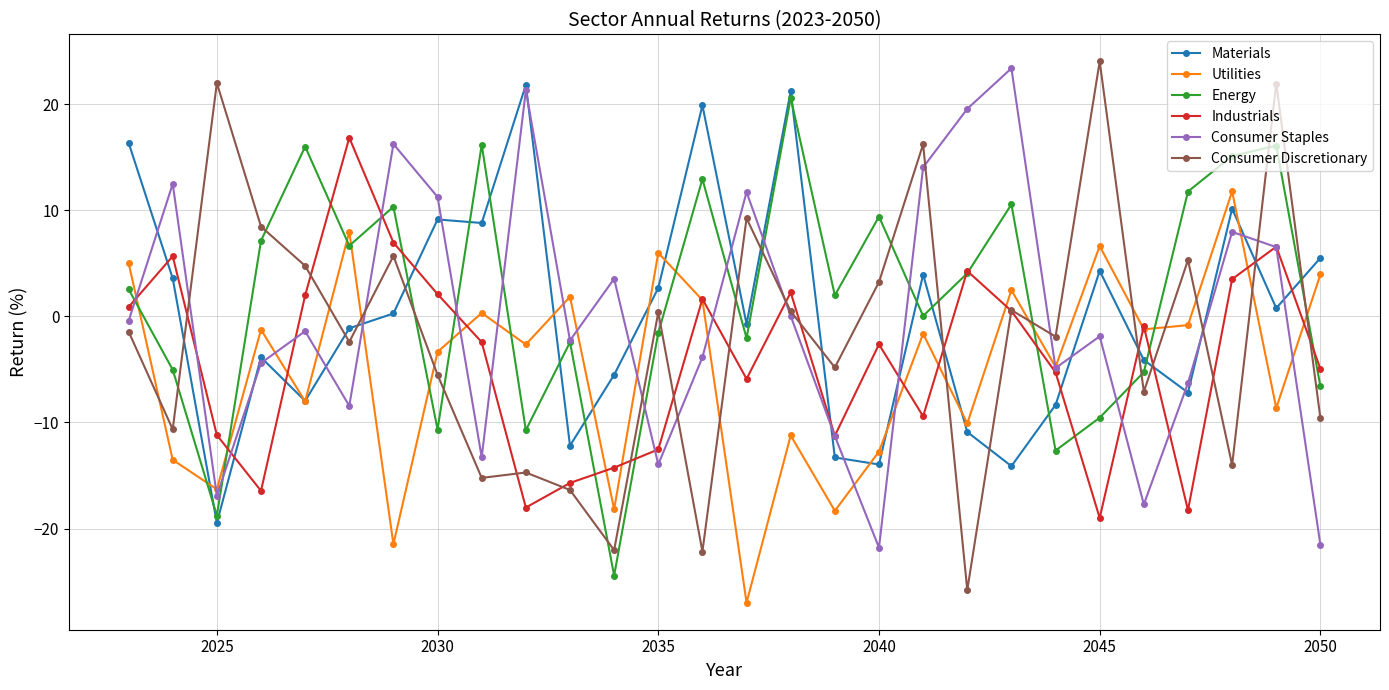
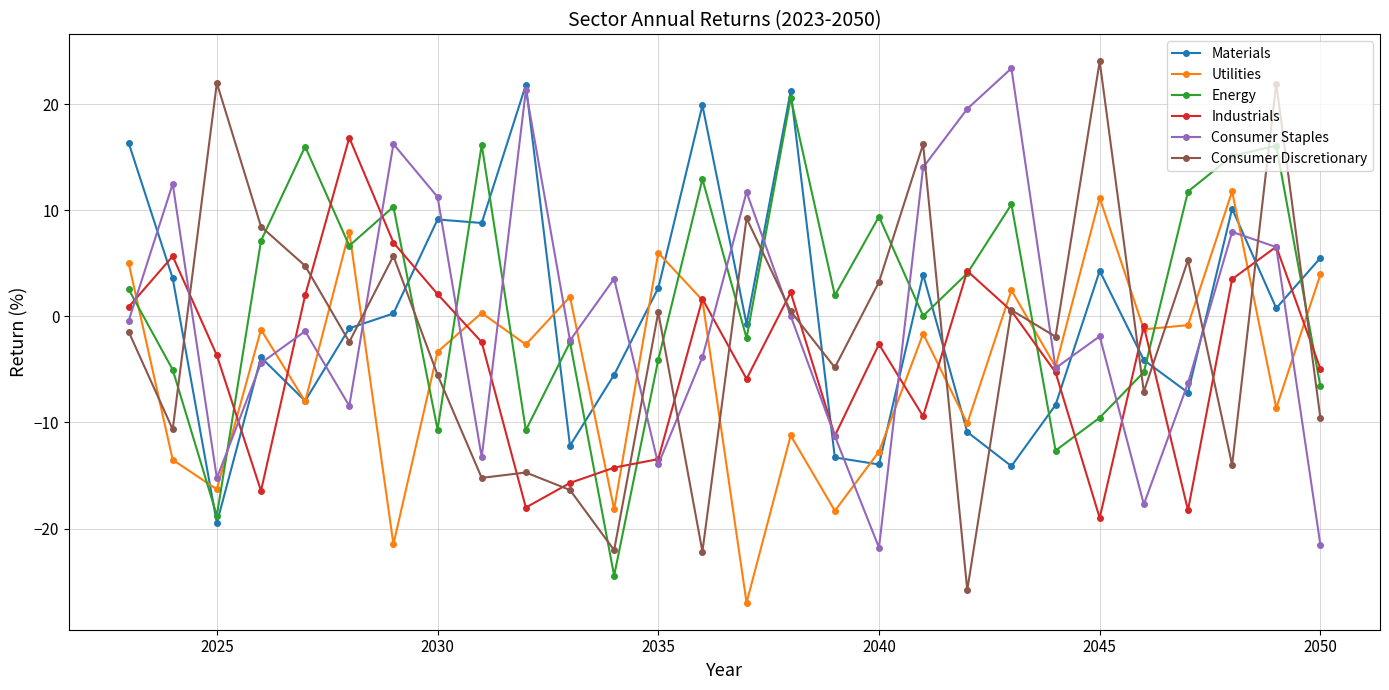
Industrials, 2025: -11.2 -> -3.7
Consumer Staples, 2025: -16.9 -> -15.3
Energy, 2035: -1.6 -> -4.1
Industrials, 2035: -12.5 -> -13.5
Utilities, 2045: 6.6 -> 11.1
